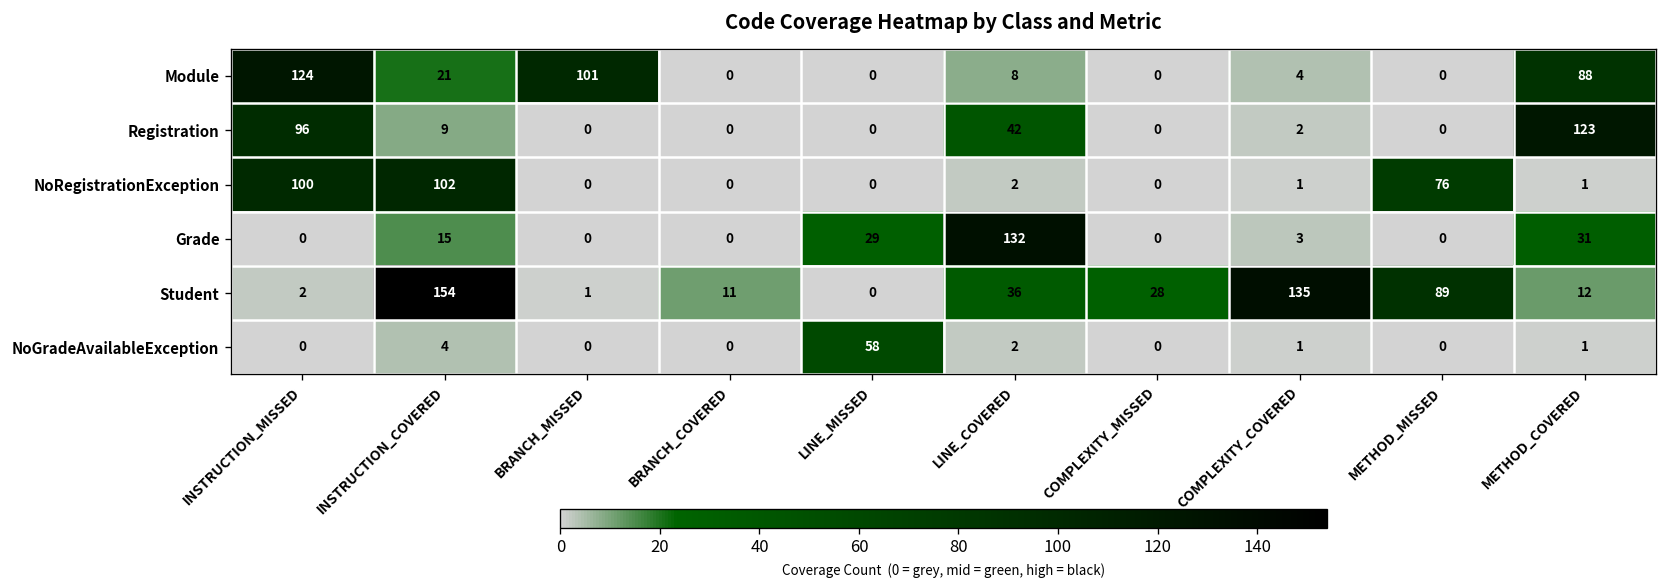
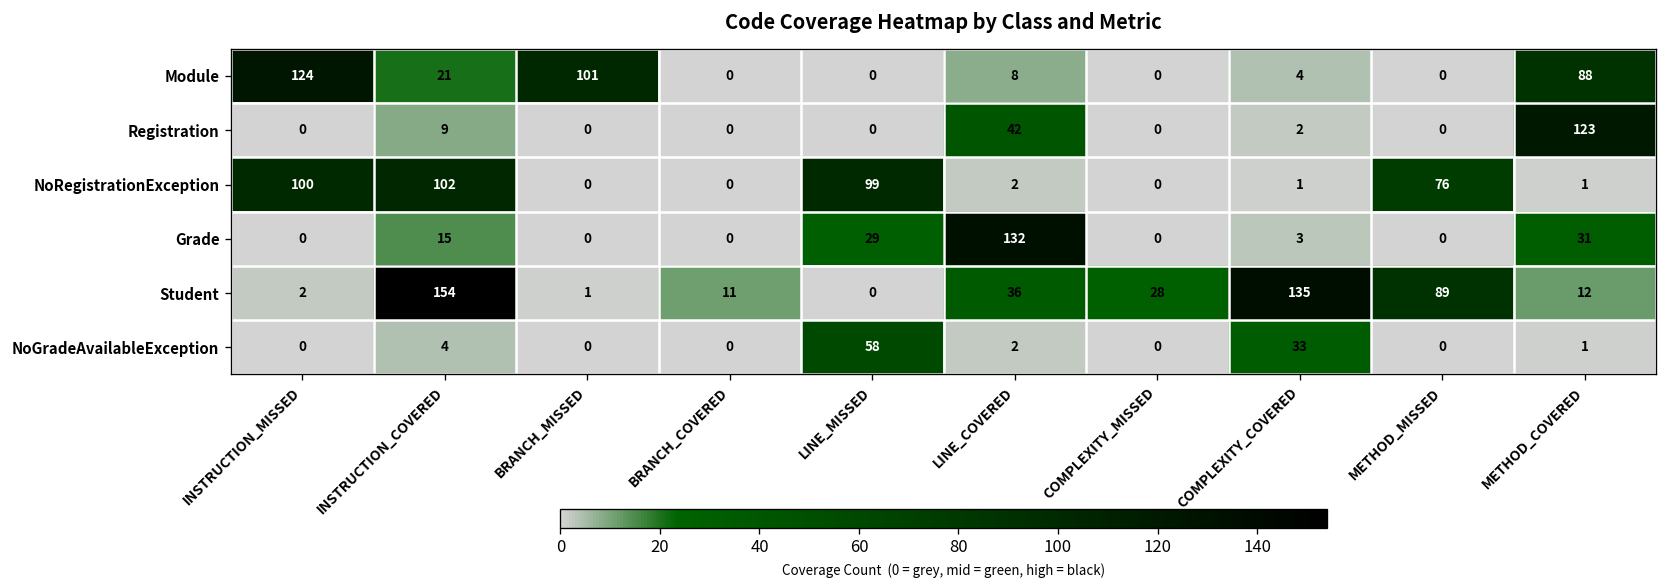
Registration, INSTRUCTION_MISSED: 96 -> 0
NoRegistrationException, LINE_MISSED: 0 -> 99
NoGradeAvailableException, COMPLEXITY_COVERED: 1 -> 33
